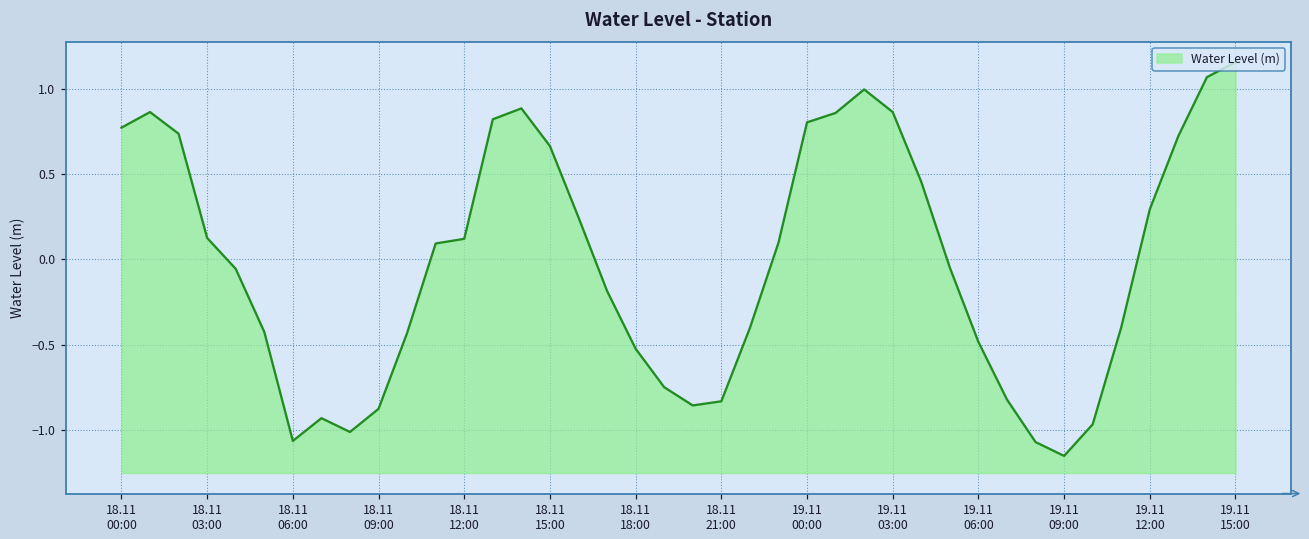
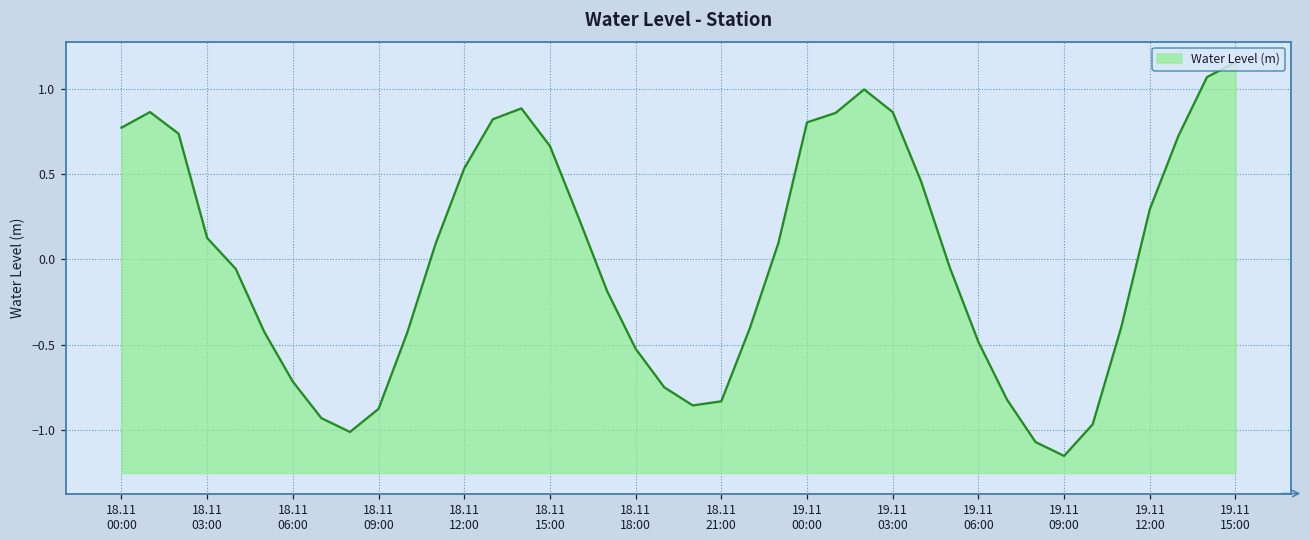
18.11 06:00: -1.06 -> -0.72
18.11 12:00: 0.12 -> 0.53
